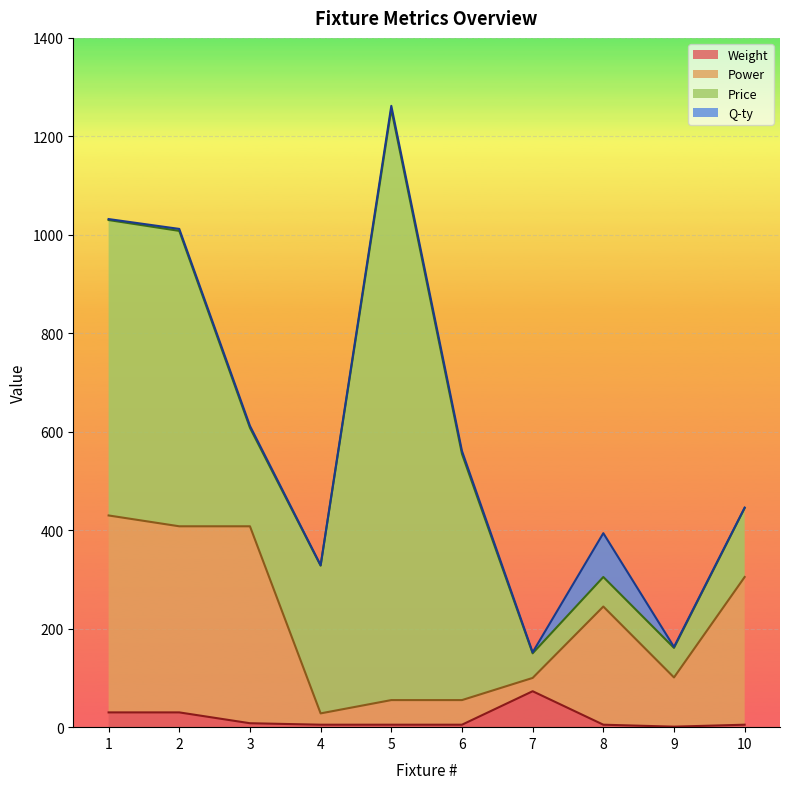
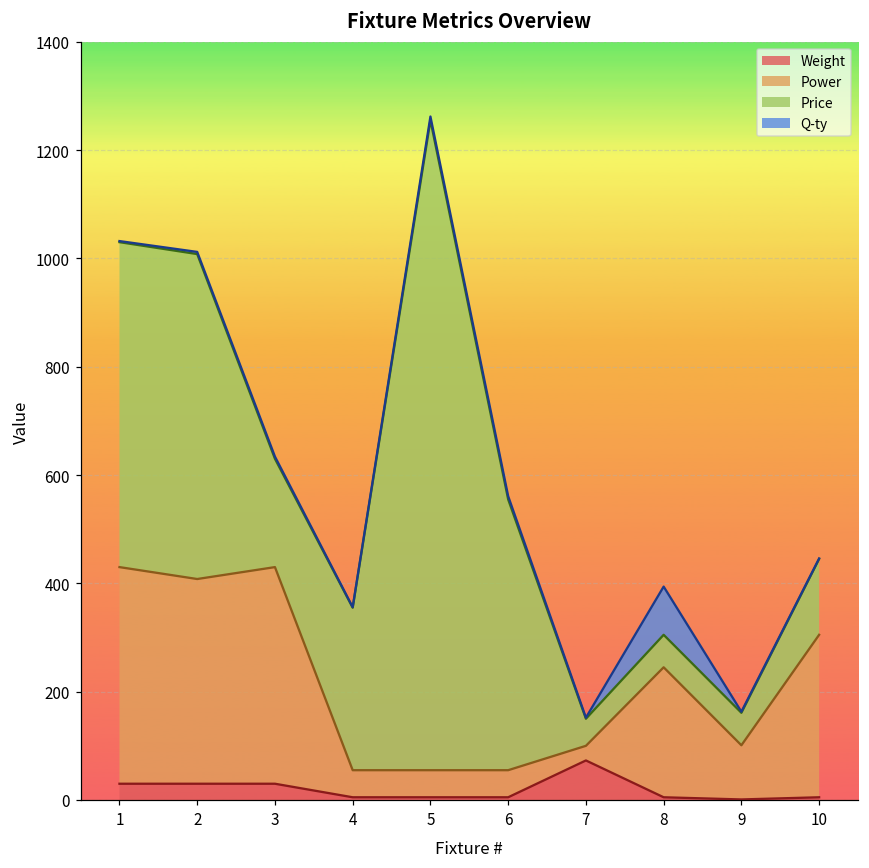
Weight, 3: 10 -> 30
Power, 4: 20 -> 50
